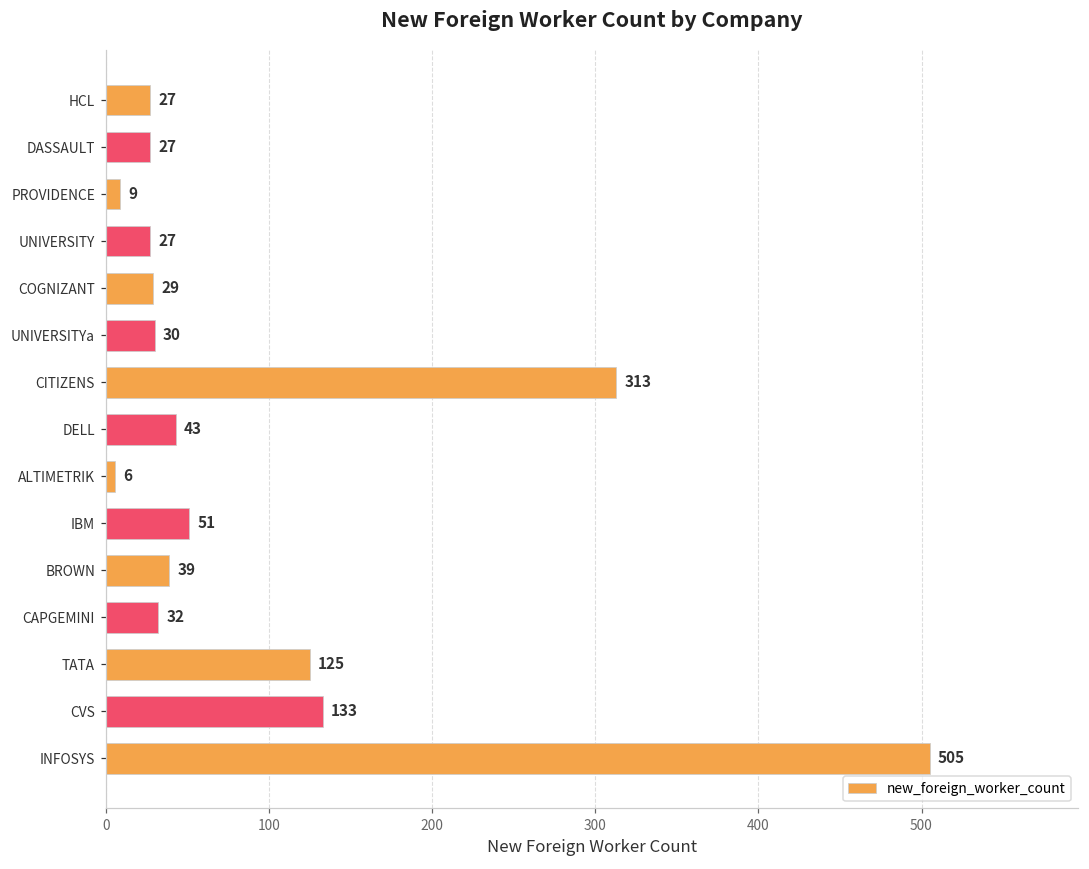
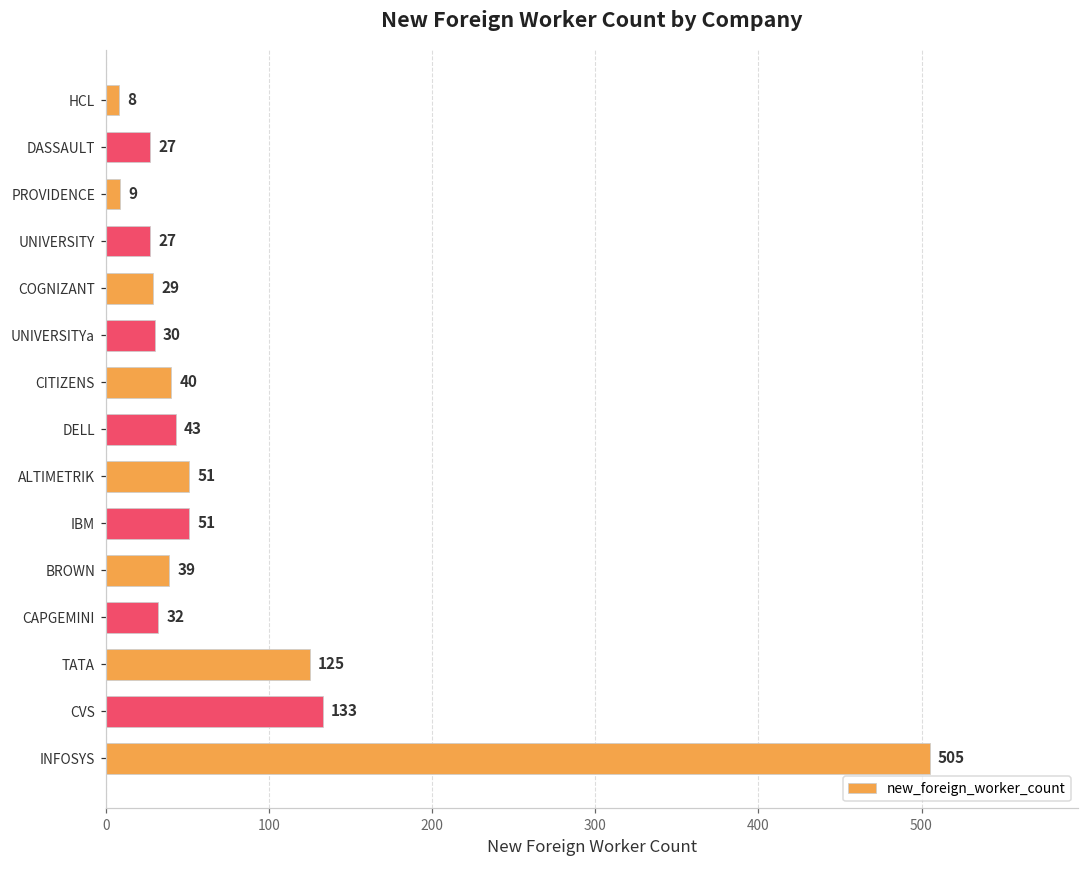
HCL: 27 -> 8
CITIZENS: 313 -> 40
ALTIMETRIK: 6 -> 51
